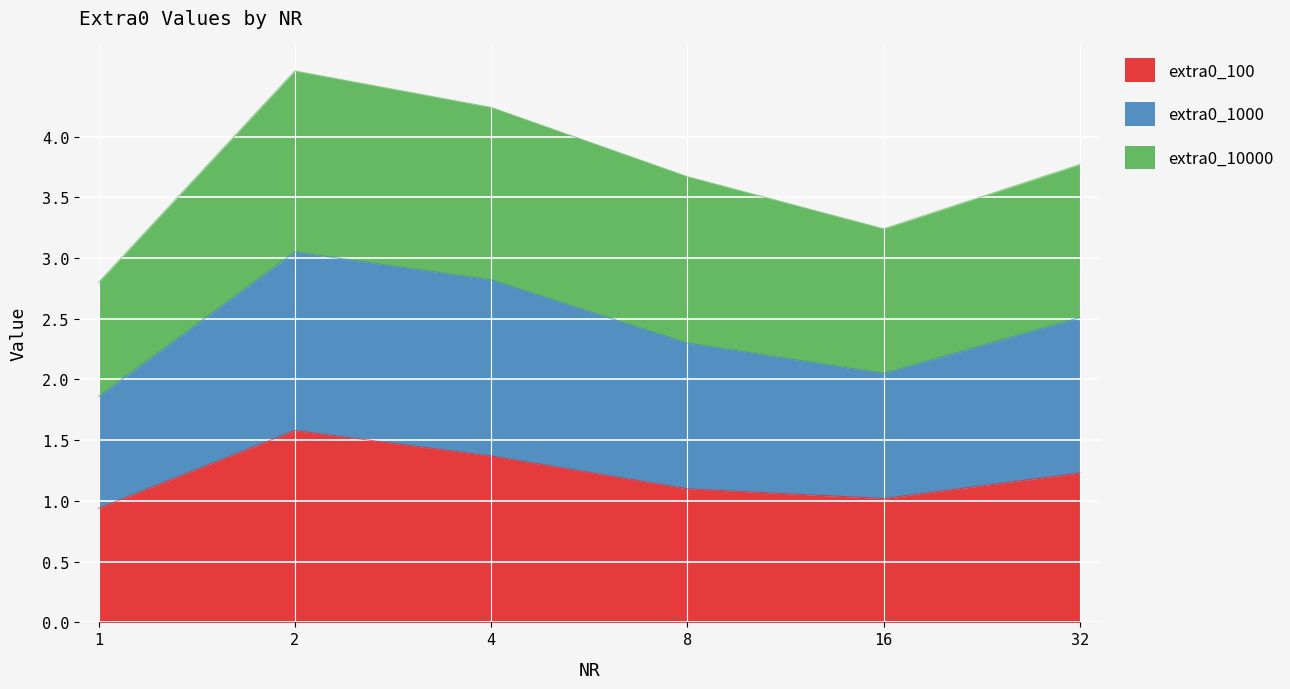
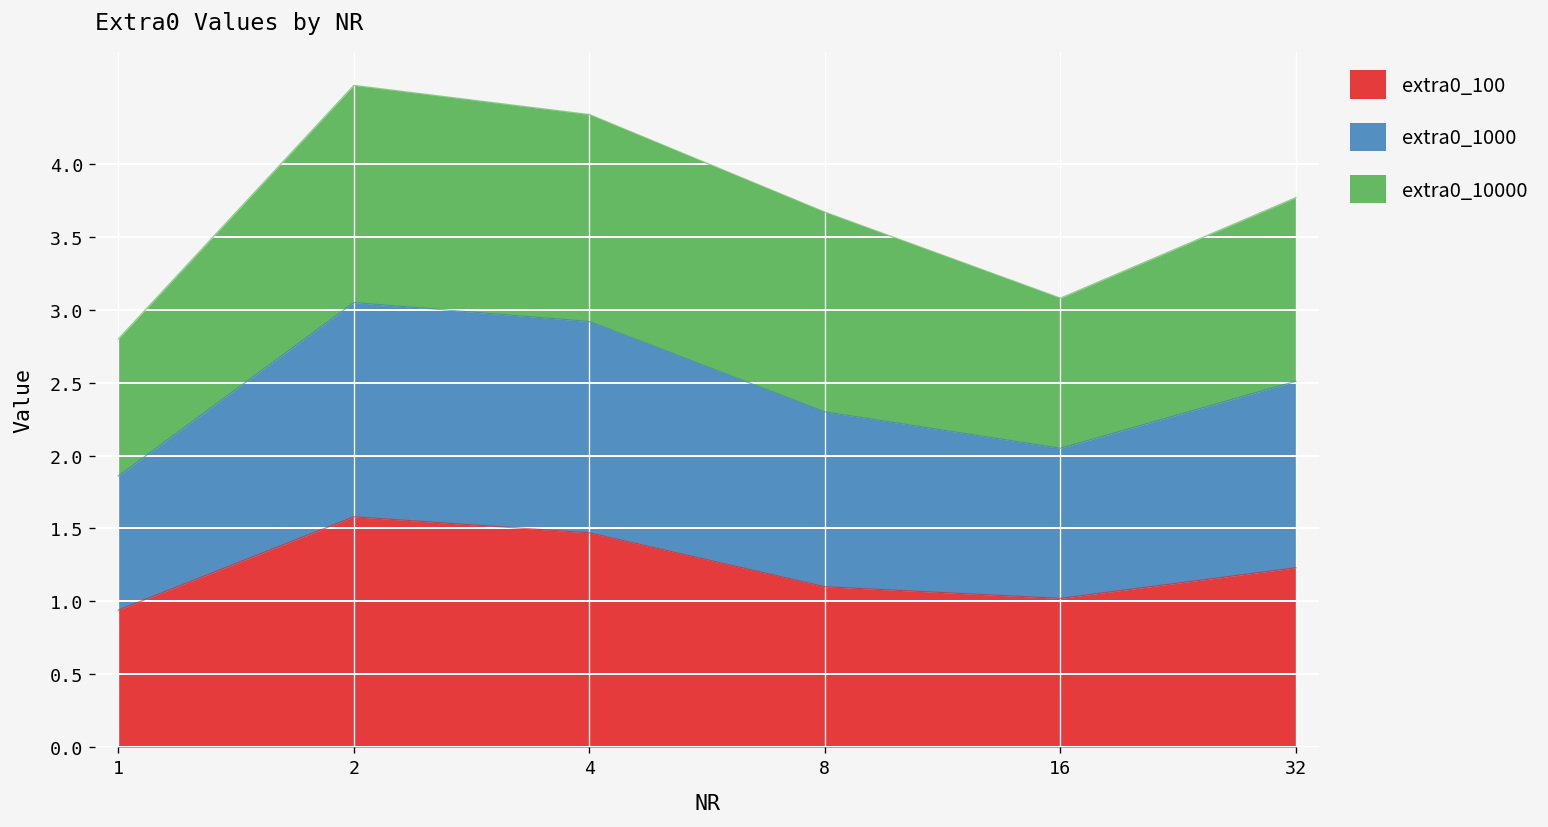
extra0_100, 4: 1.37 -> 1.47
extra0_10000, 16: 1.19 -> 1.03
